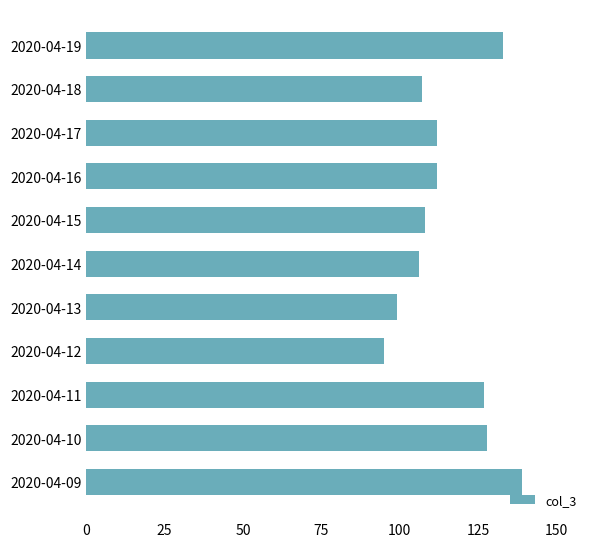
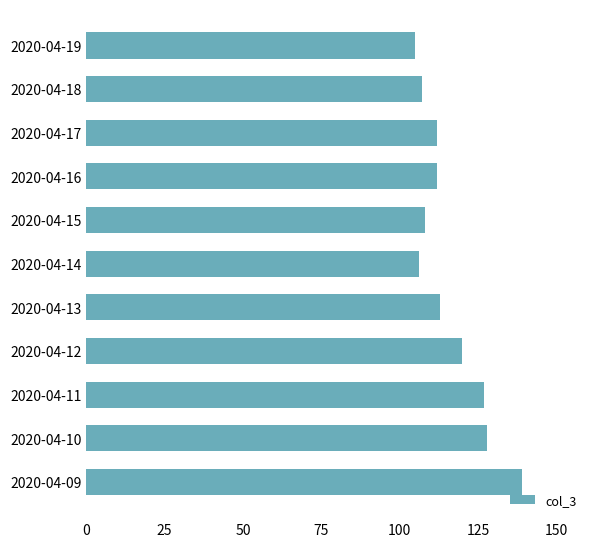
2020-04-19: 133 -> 105
2020-04-13: 99 -> 113
2020-04-12: 95 -> 120
